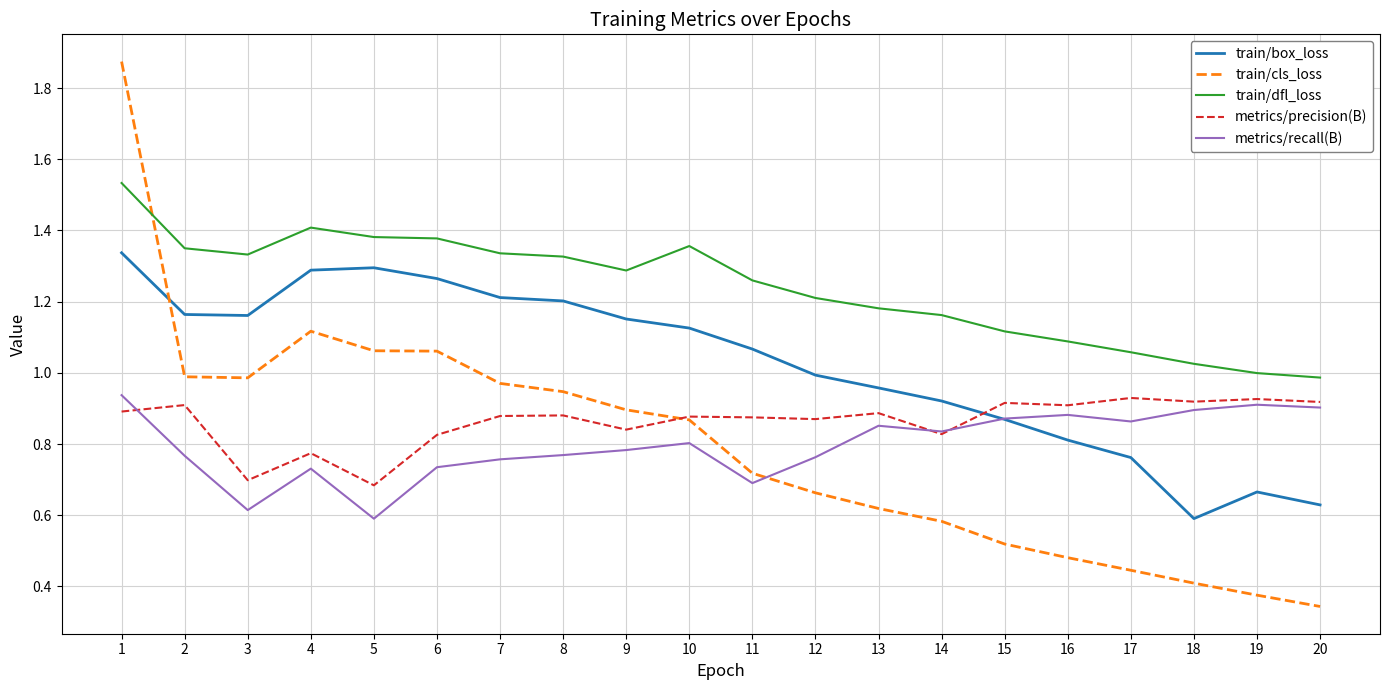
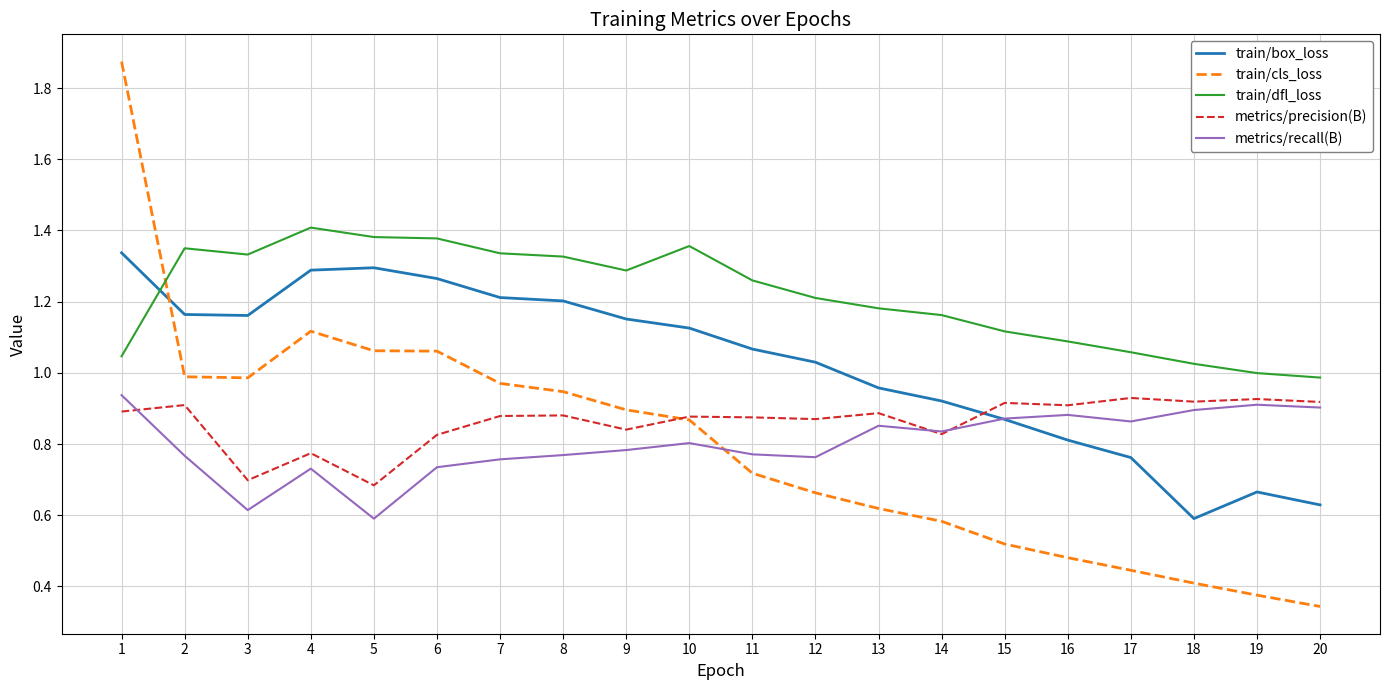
train/dfl_loss, 1: 1.53 -> 1.05
metrics/recall(B), 11: 0.69 -> 0.77
train/box_loss, 12: 0.99 -> 1.03
